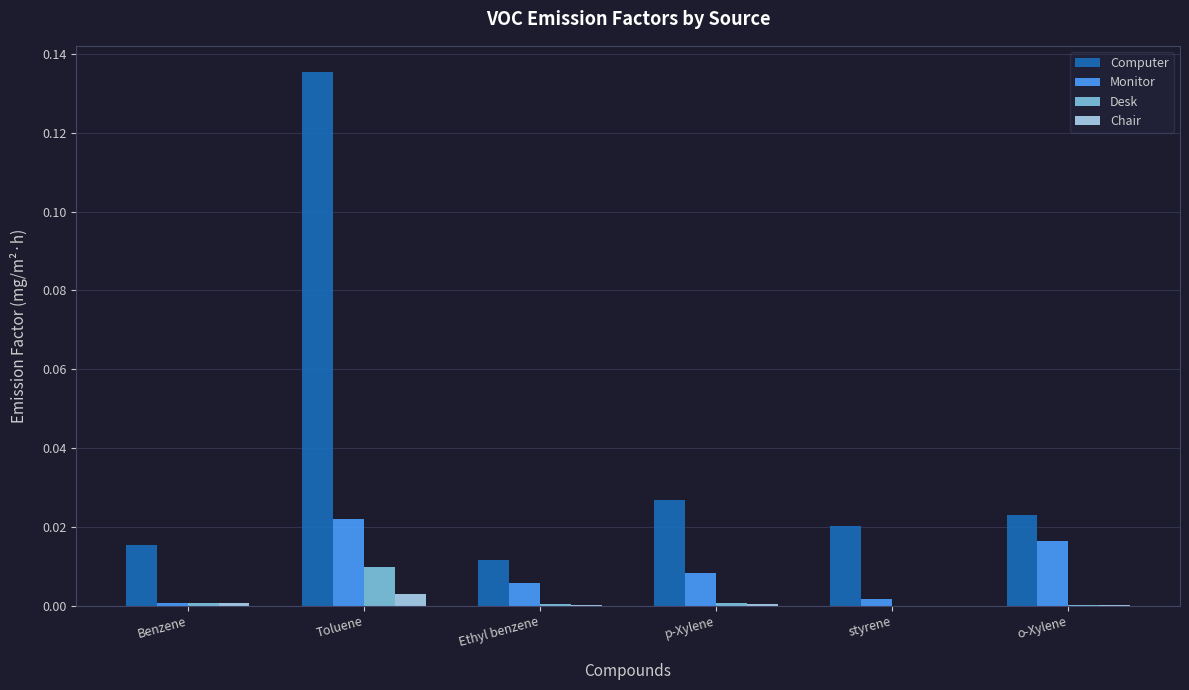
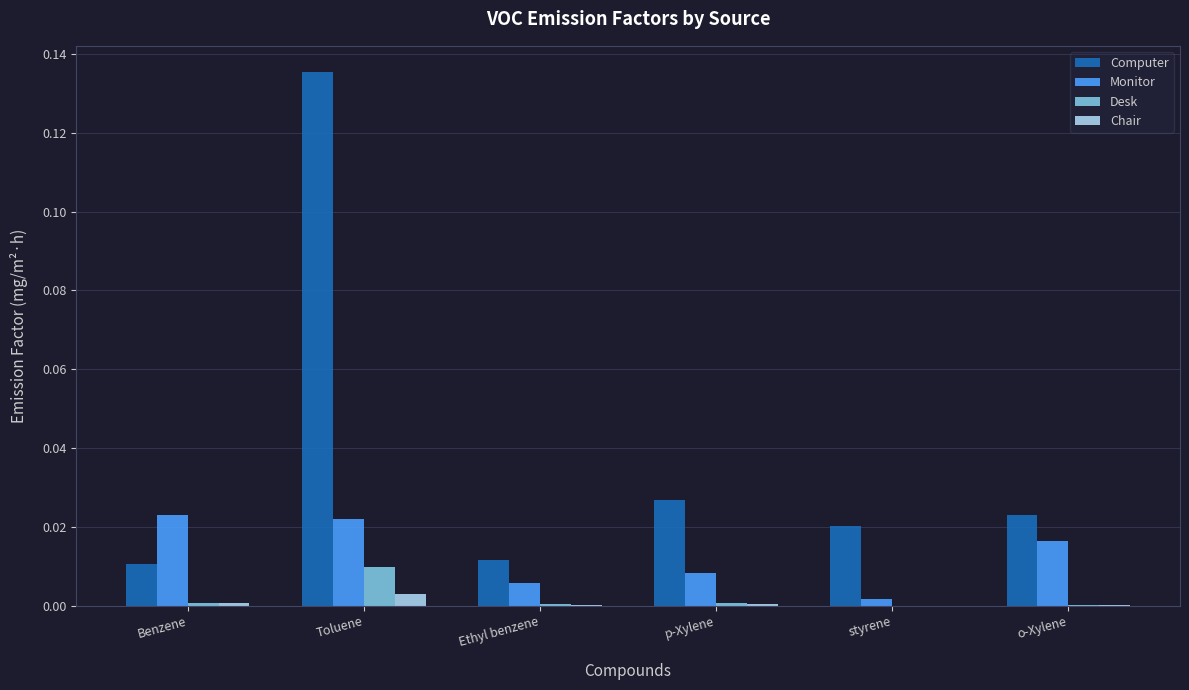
Computer, Benzene: 0.015 -> 0.011
Monitor, Benzene: 0.001 -> 0.023
